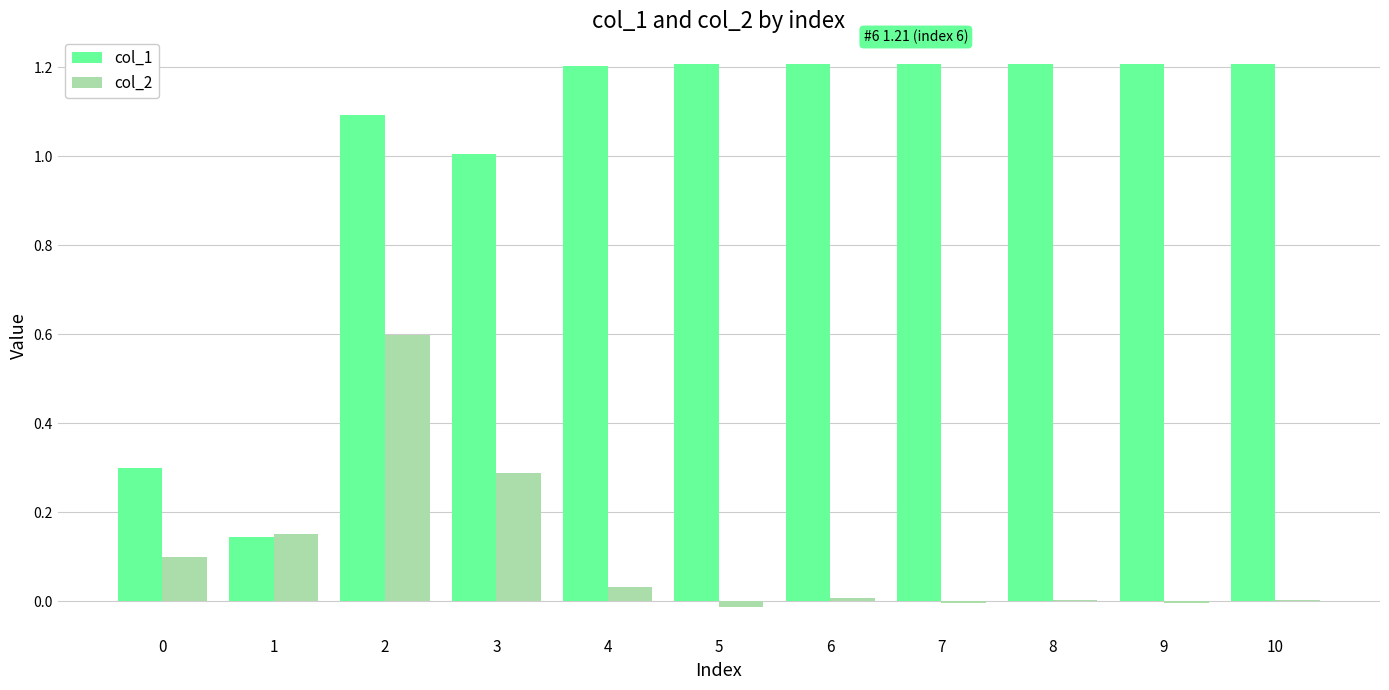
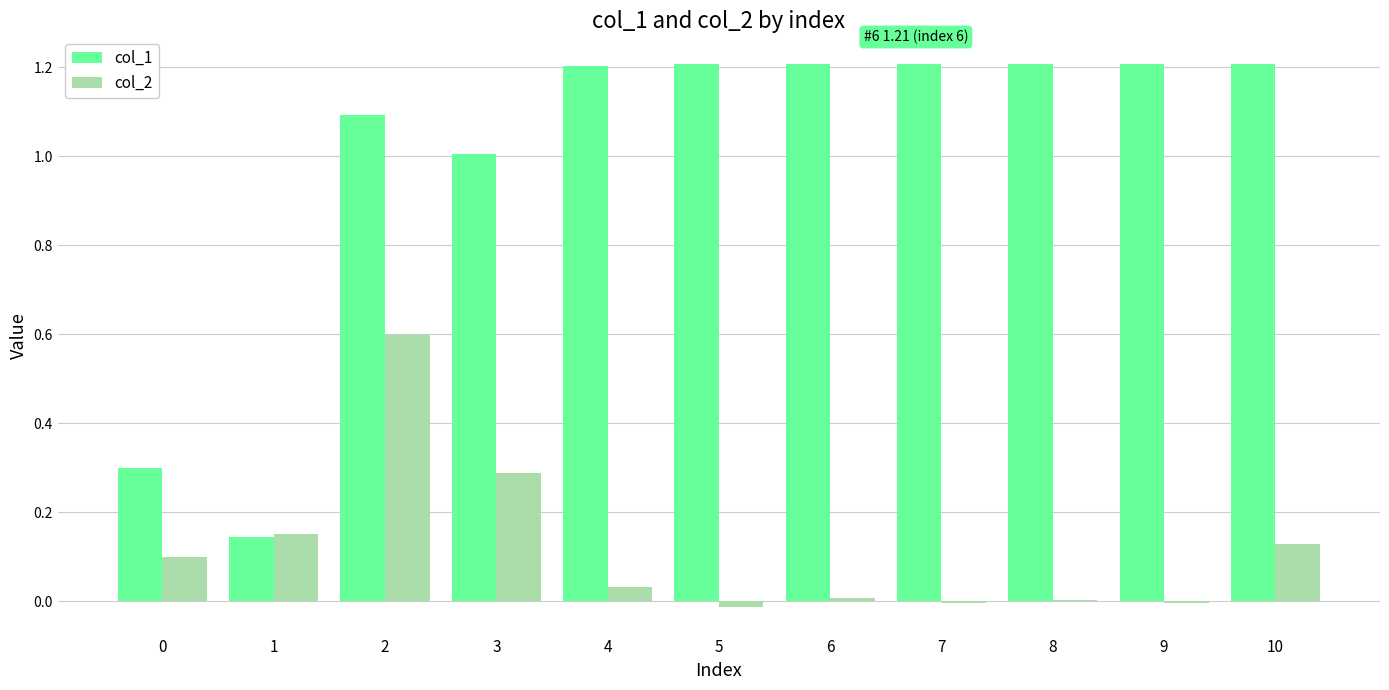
col_2, 10: 0.00 -> 0.13
